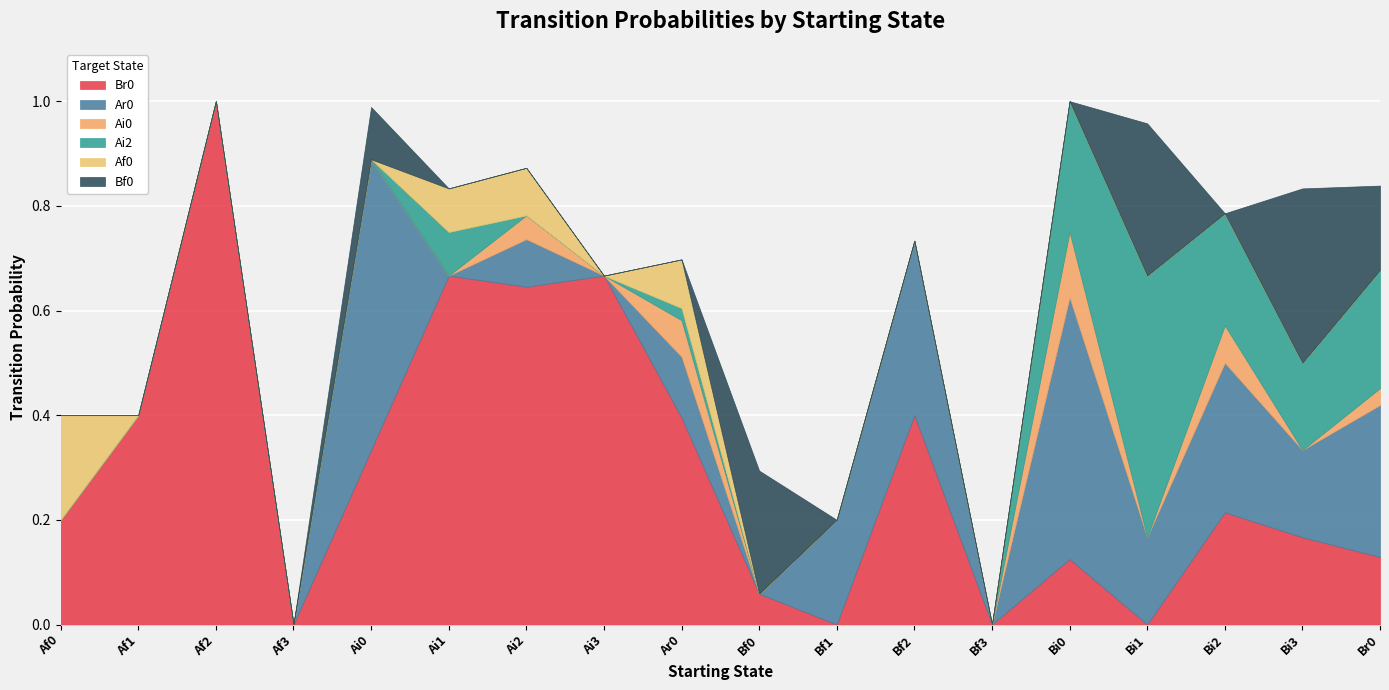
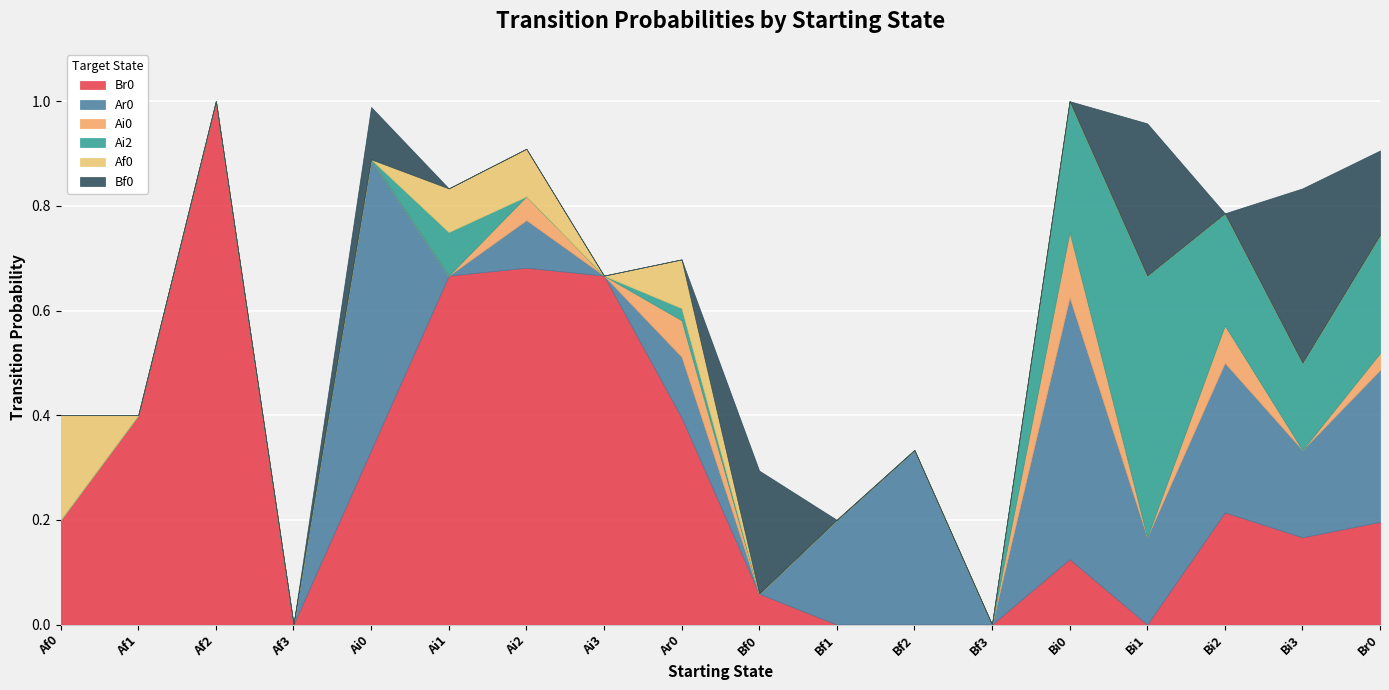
Br0, Ai2: 0.65 -> 0.68
Br0, Bf2: 0.4 -> 0.0
Br0, Br0: 0.13 -> 0.20
